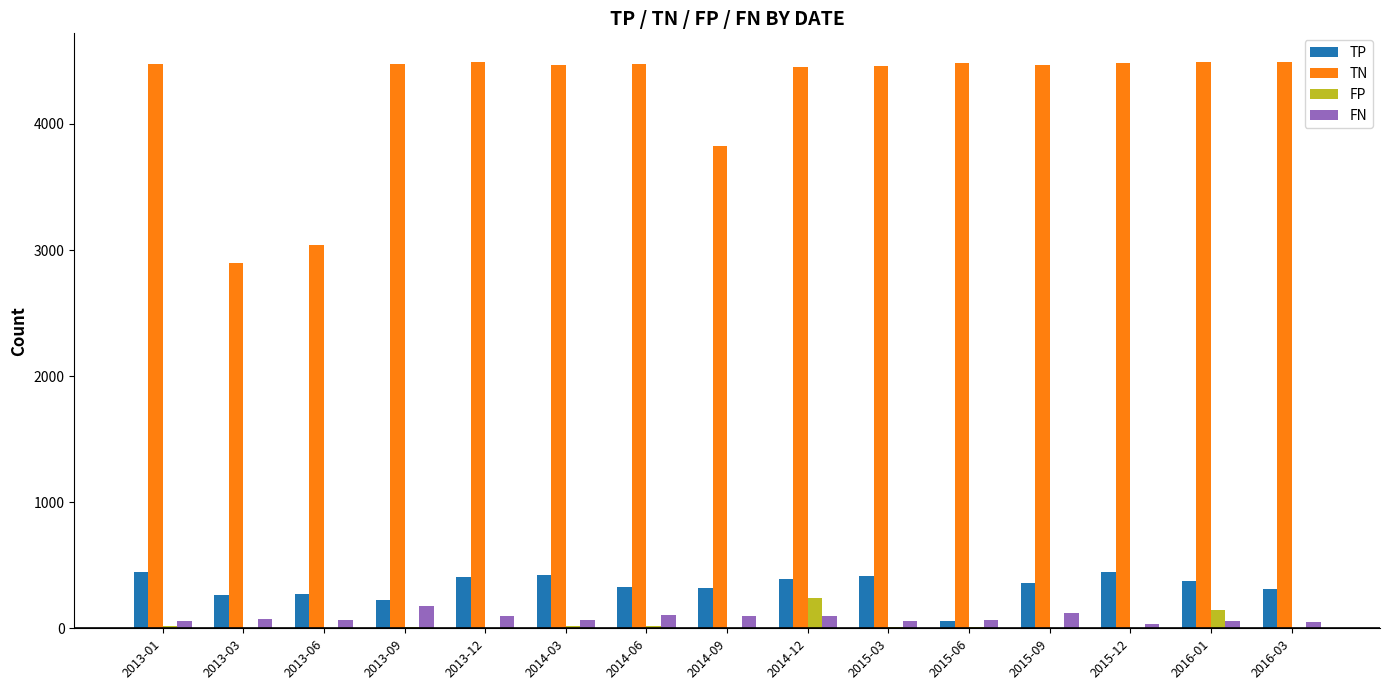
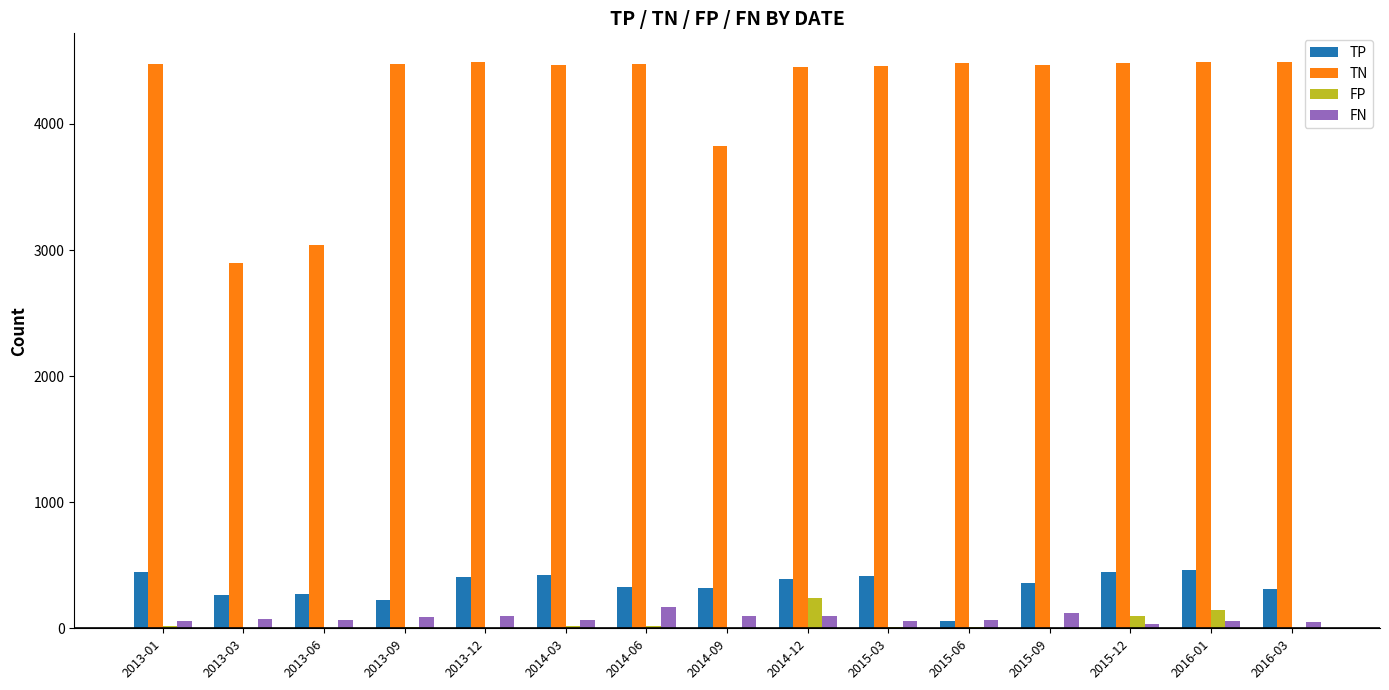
FN, 2013-09: 180 -> 90
FN, 2014-06: 100 -> 170
FP, 2015-12: 10 -> 100
TP, 2016-01: 380 -> 460
